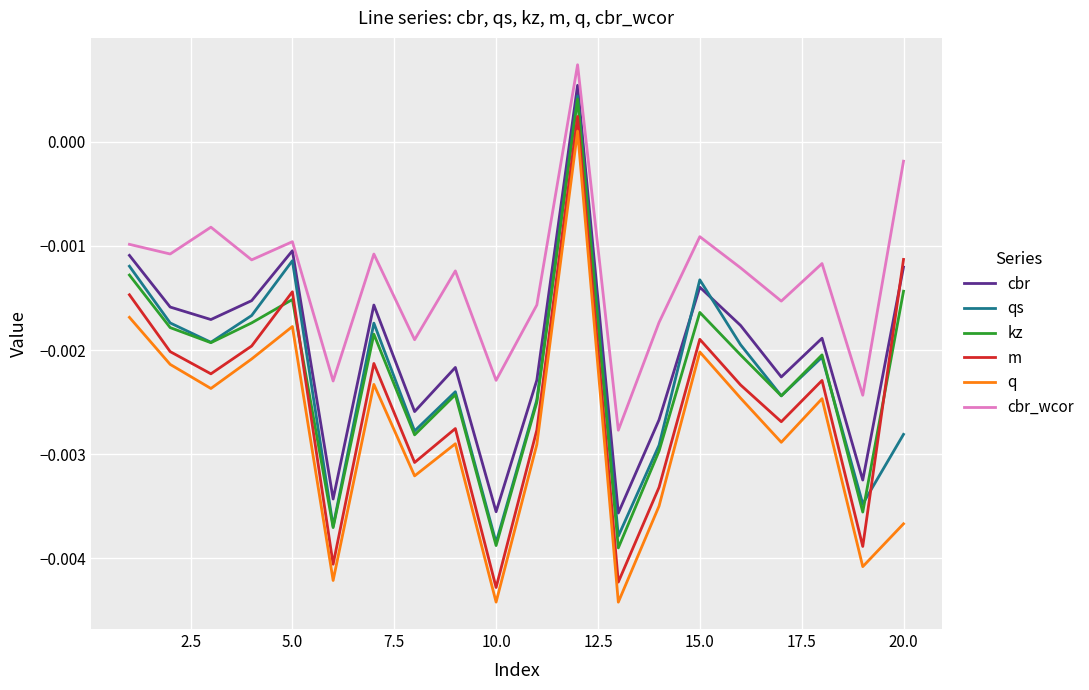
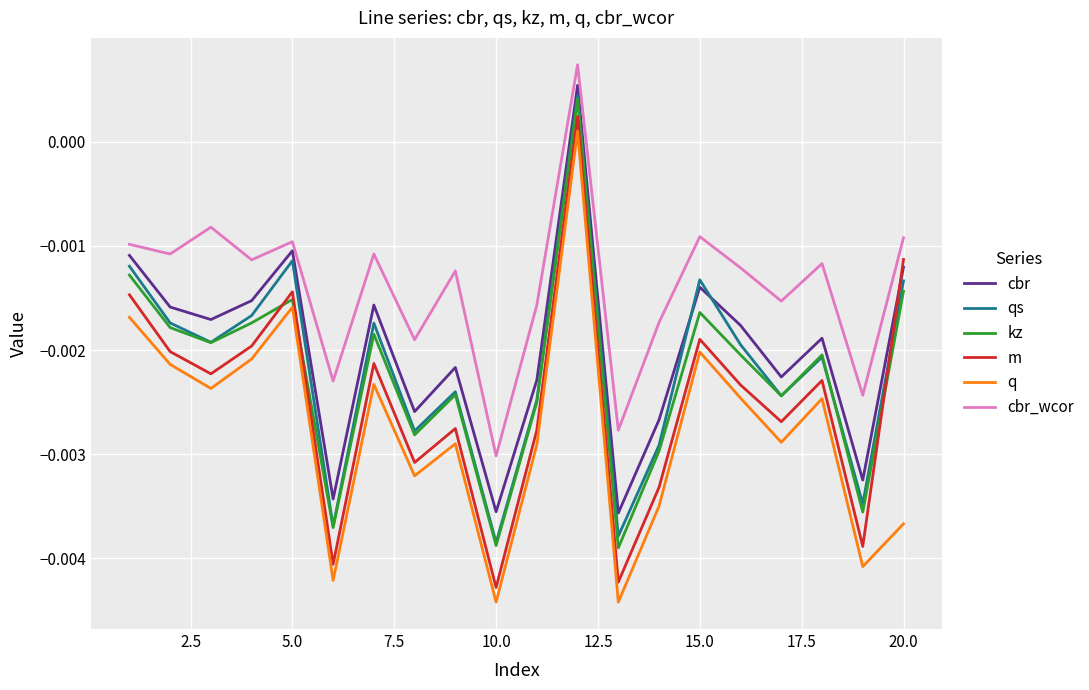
q, 5.0: -0.00177 -> -0.00159
cbr_wcor, 10.0: -0.00229 -> -0.00302
qs, 20.0: -0.00281 -> -0.00134
cbr_wcor, 20.0: -0.00019 -> -0.00092
